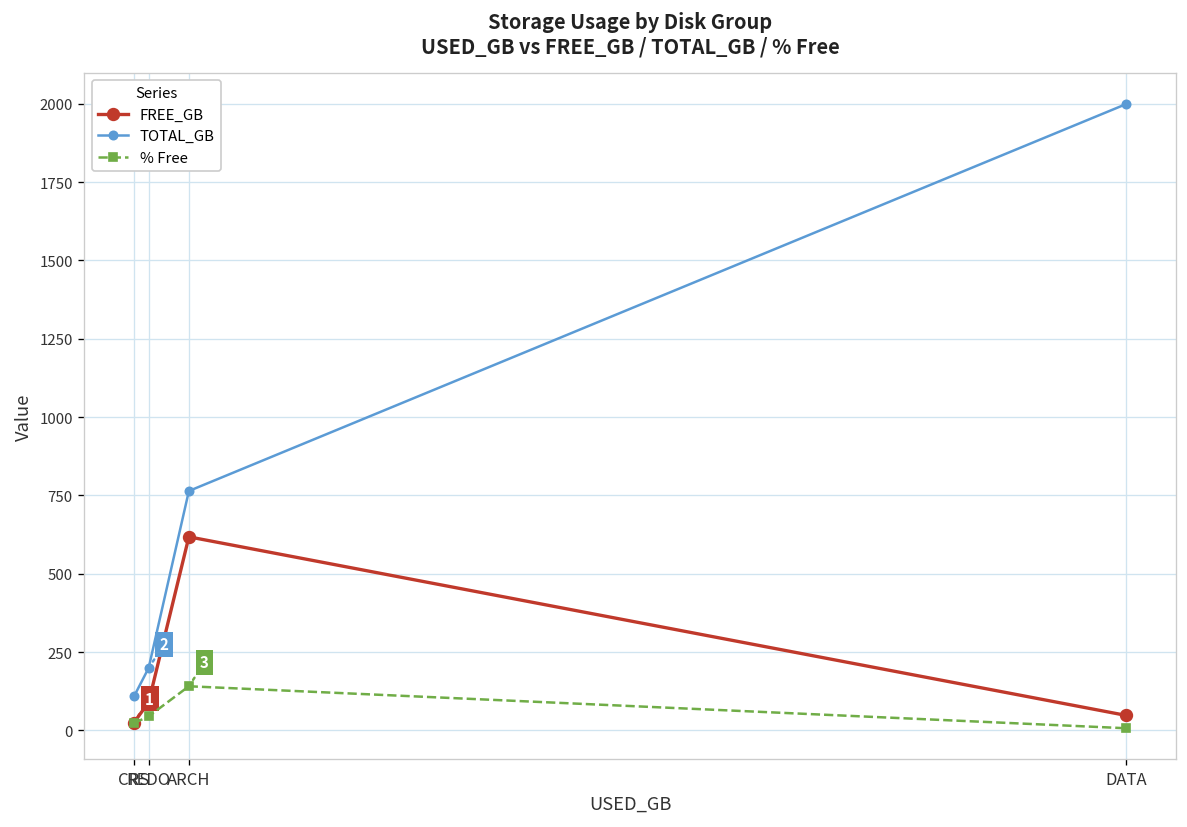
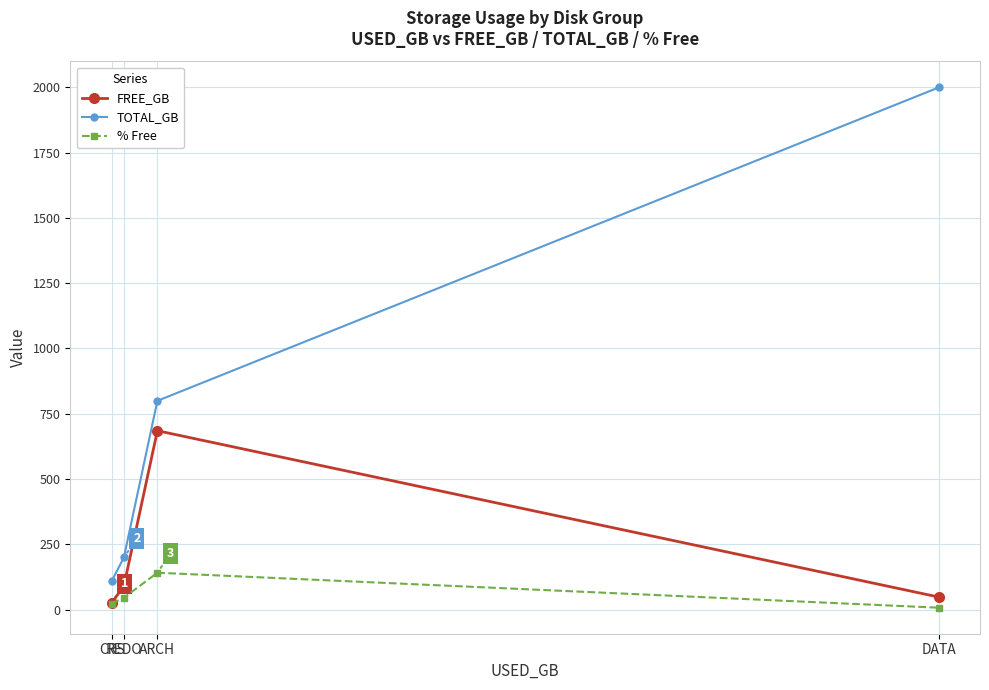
FREE_GB, ARCH: 620 -> 680
TOTAL_GB, ARCH: 760 -> 800
